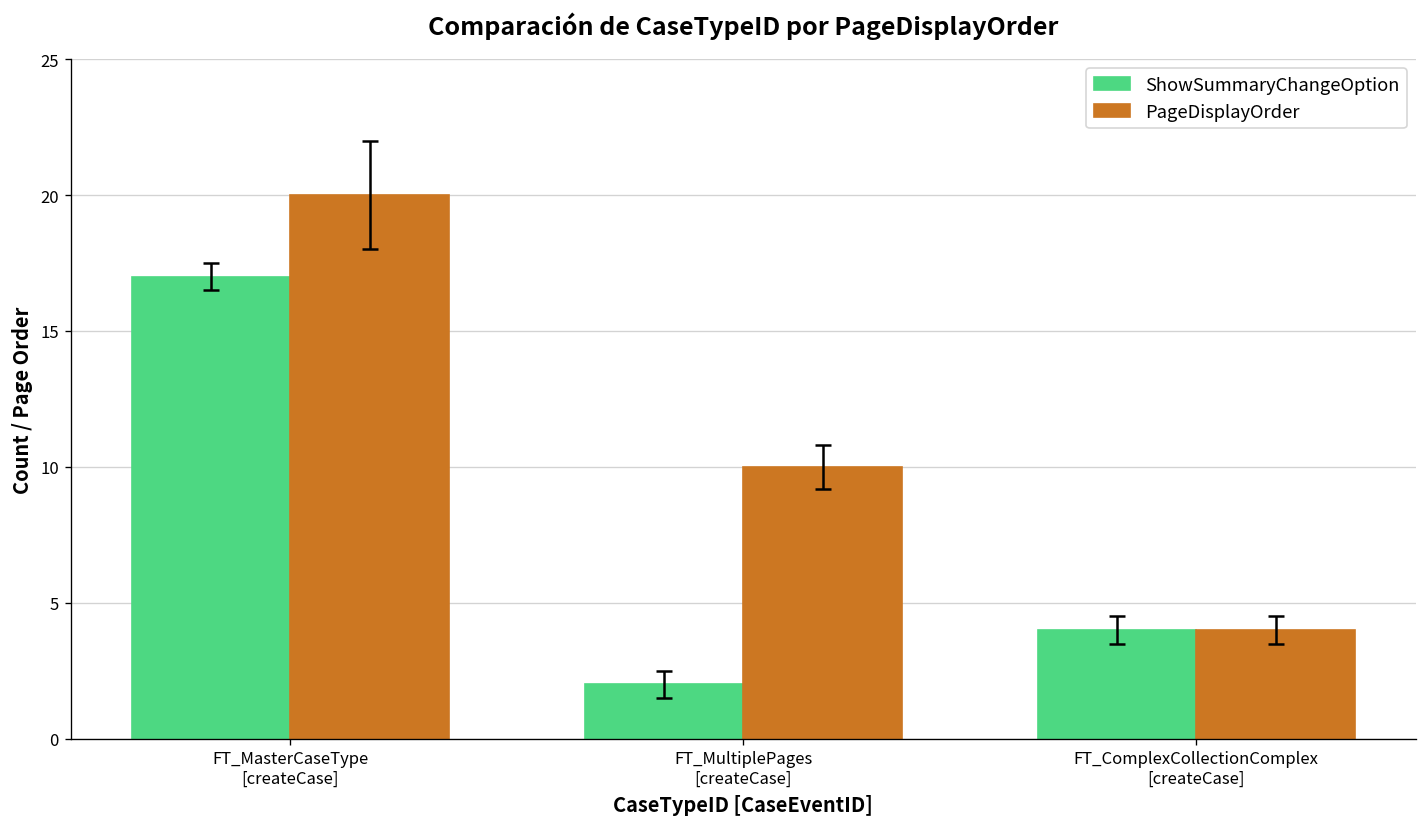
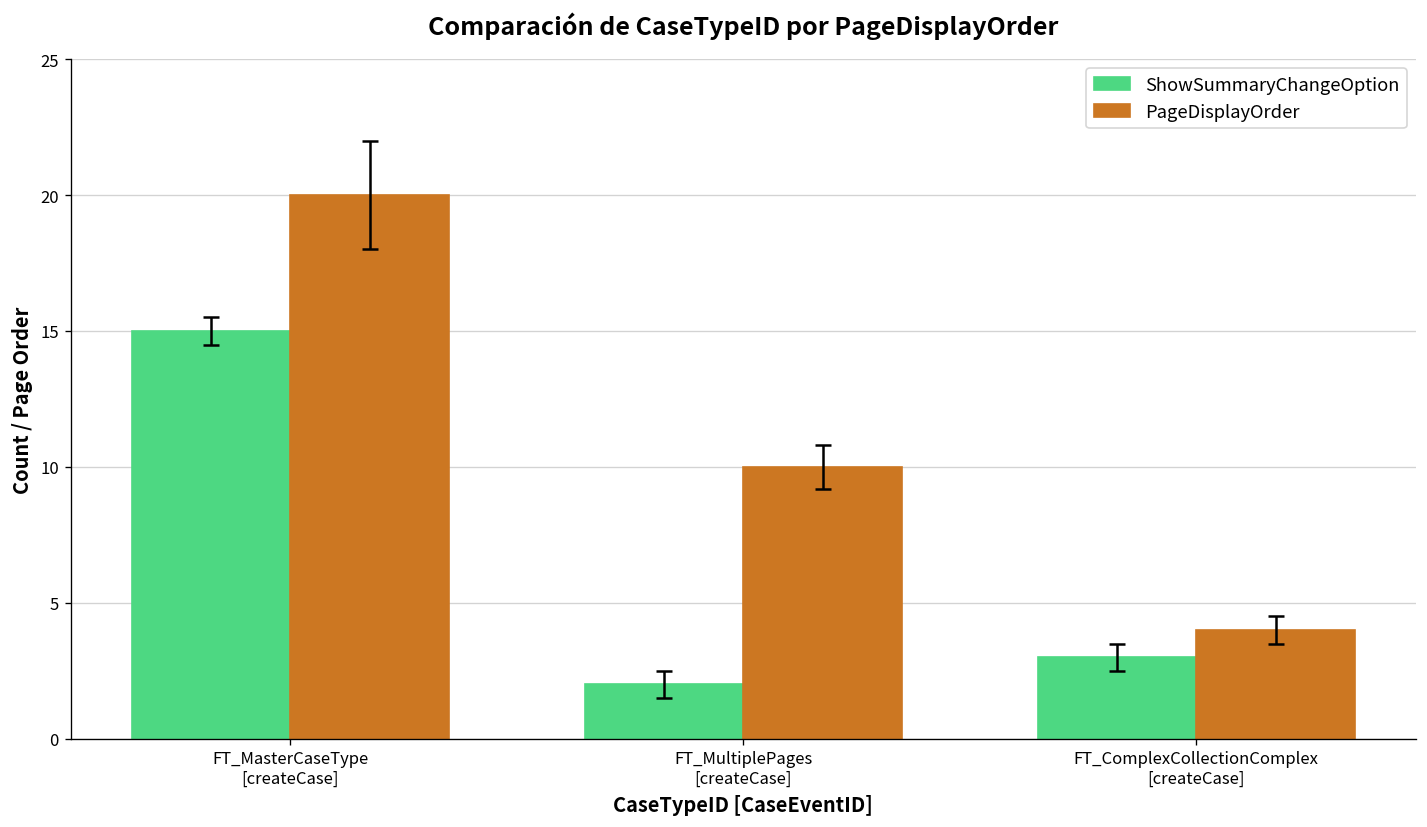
ShowSummaryChangeOption, FT_MasterCaseType [createCase]: 17 -> 15
ShowSummaryChangeOption, FT_ComplexCollectionComplex [createCase]: 4 -> 3
